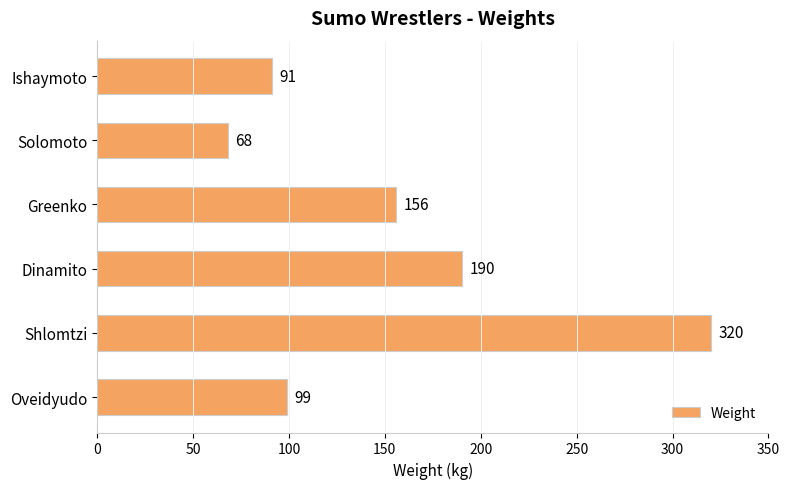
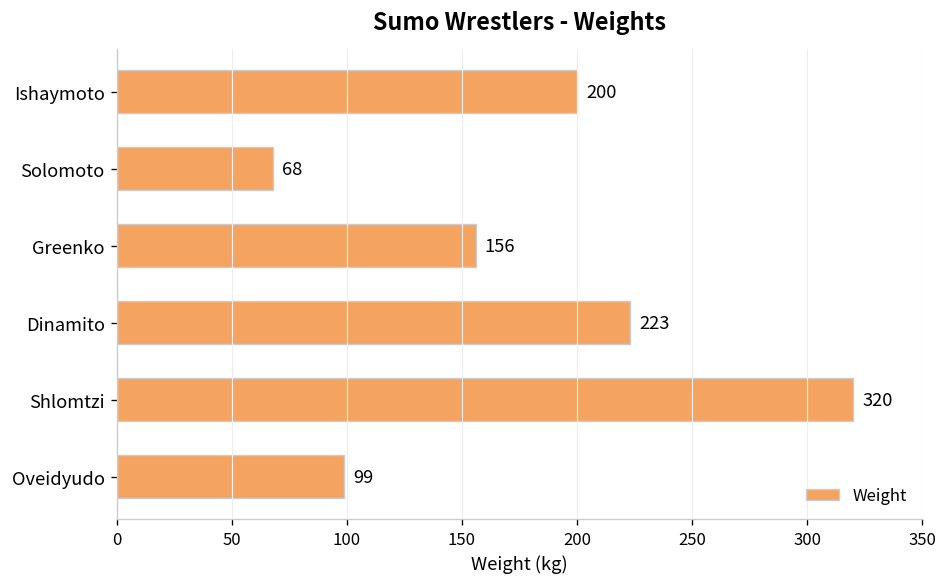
Ishaymoto: 91 -> 200
Dinamito: 190 -> 223
